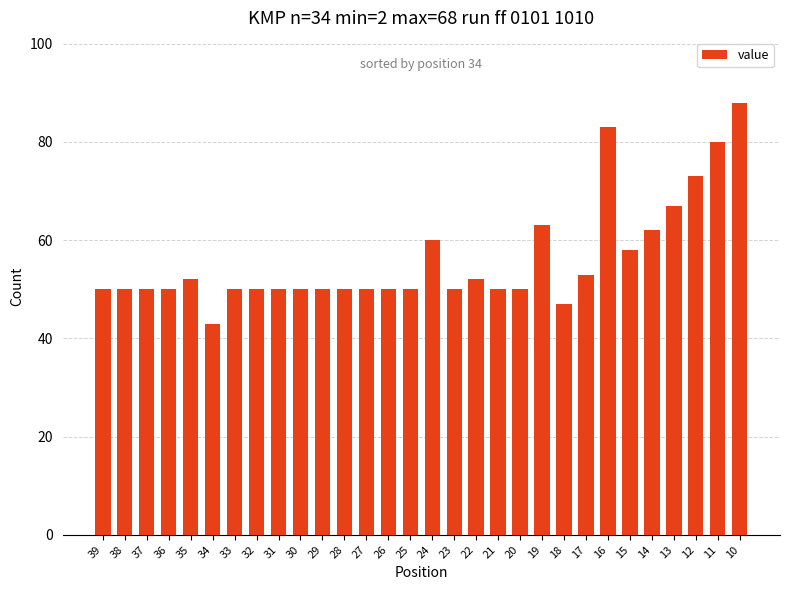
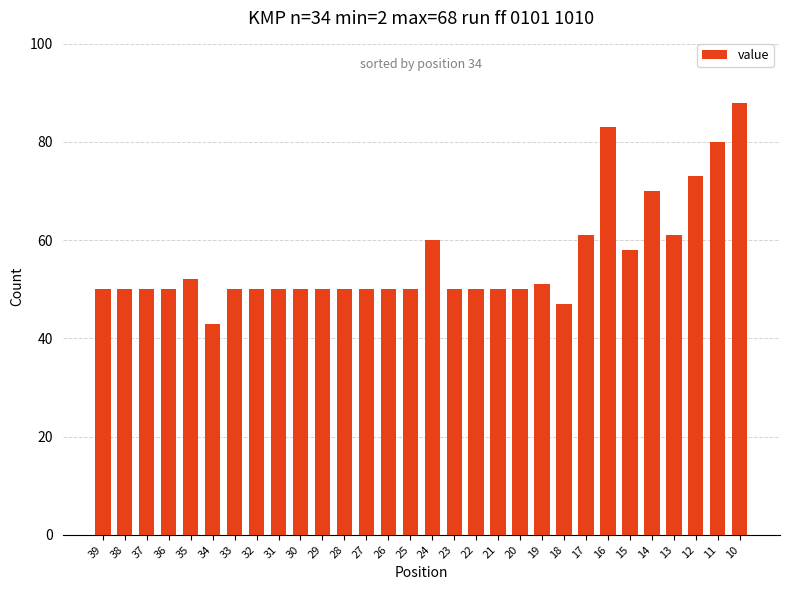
22: 52 -> 50
19: 63 -> 51
17: 53 -> 61
14: 62 -> 70
13: 67 -> 61
